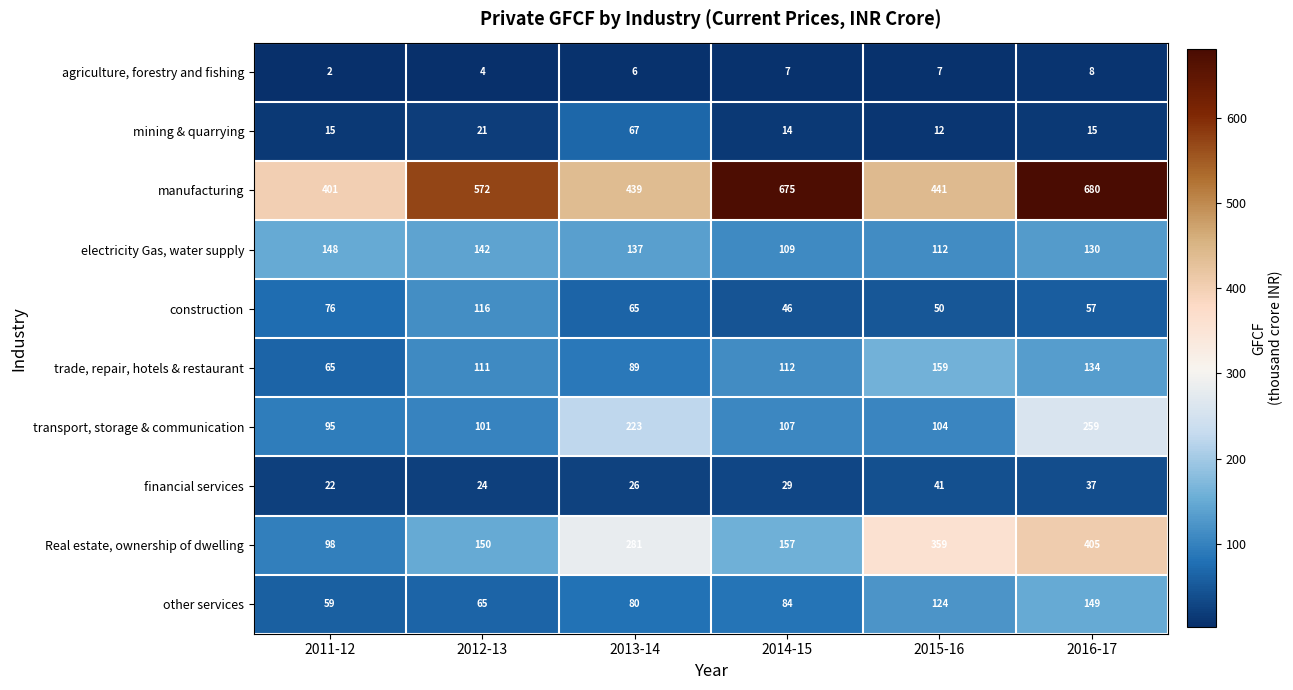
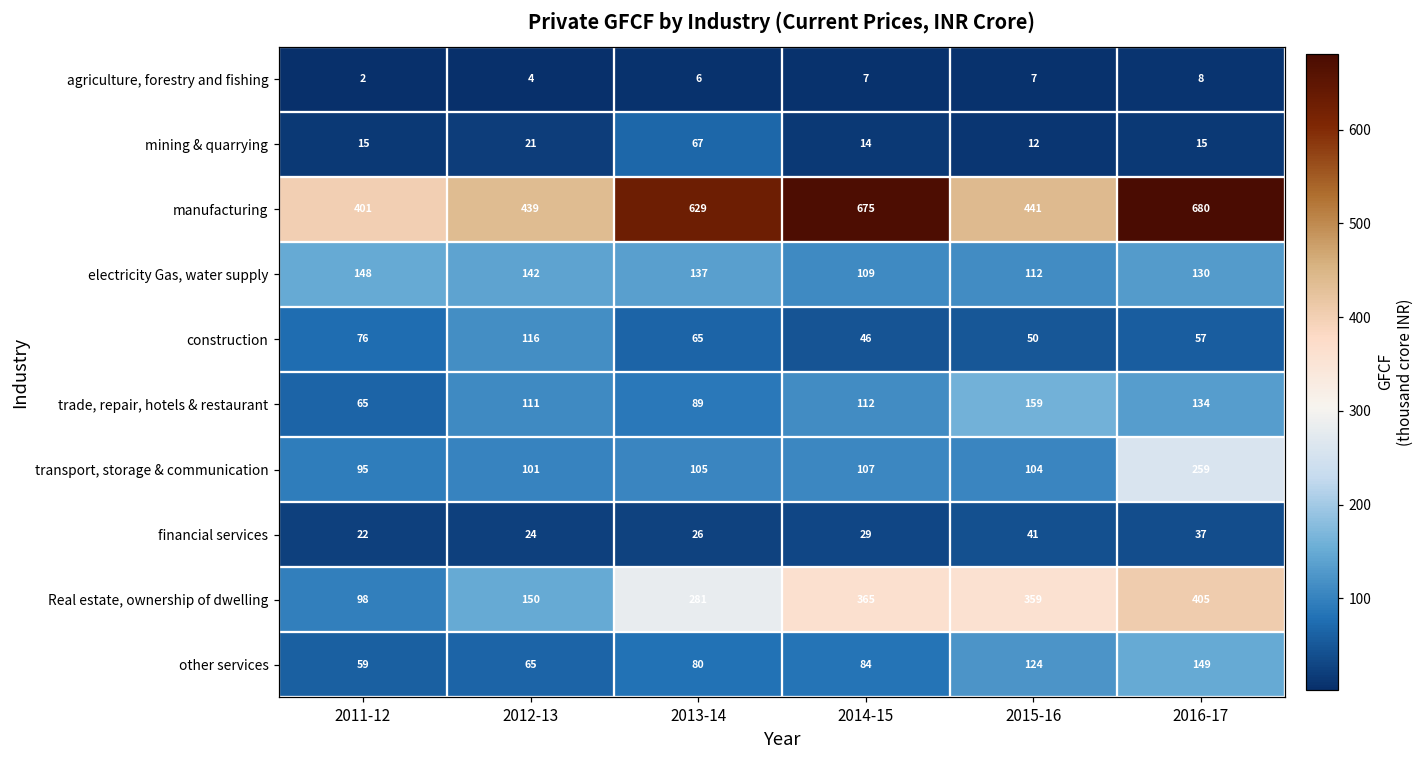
manufacturing, 2012-13: 572 -> 439
manufacturing, 2013-14: 439 -> 629
transport, storage & communication, 2013-14: 223 -> 105
Real estate, ownership of dwelling, 2014-15: 157 -> 365
